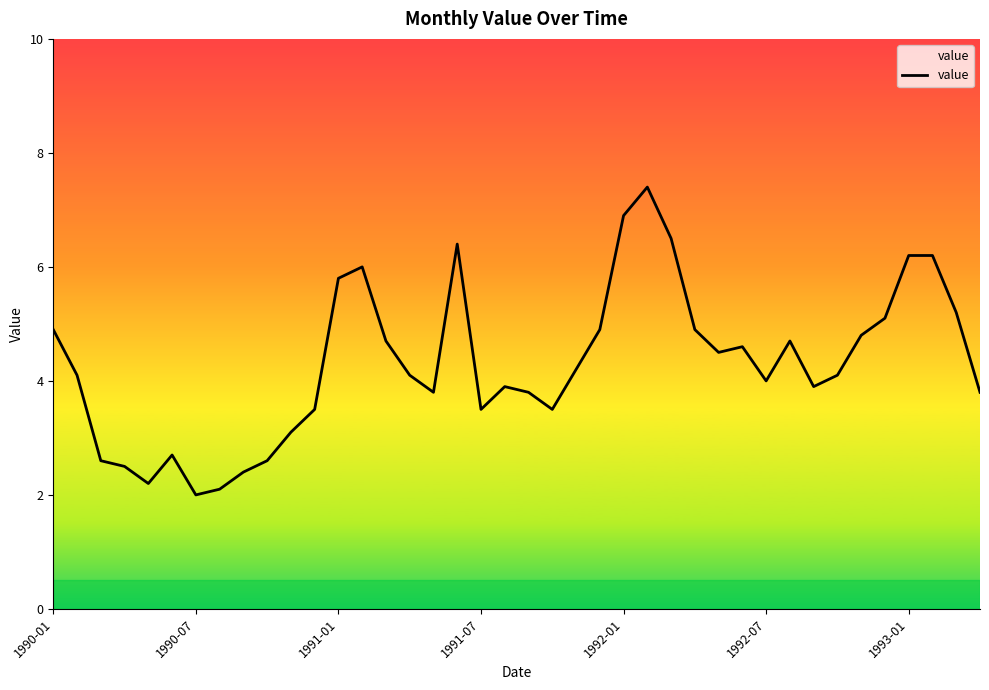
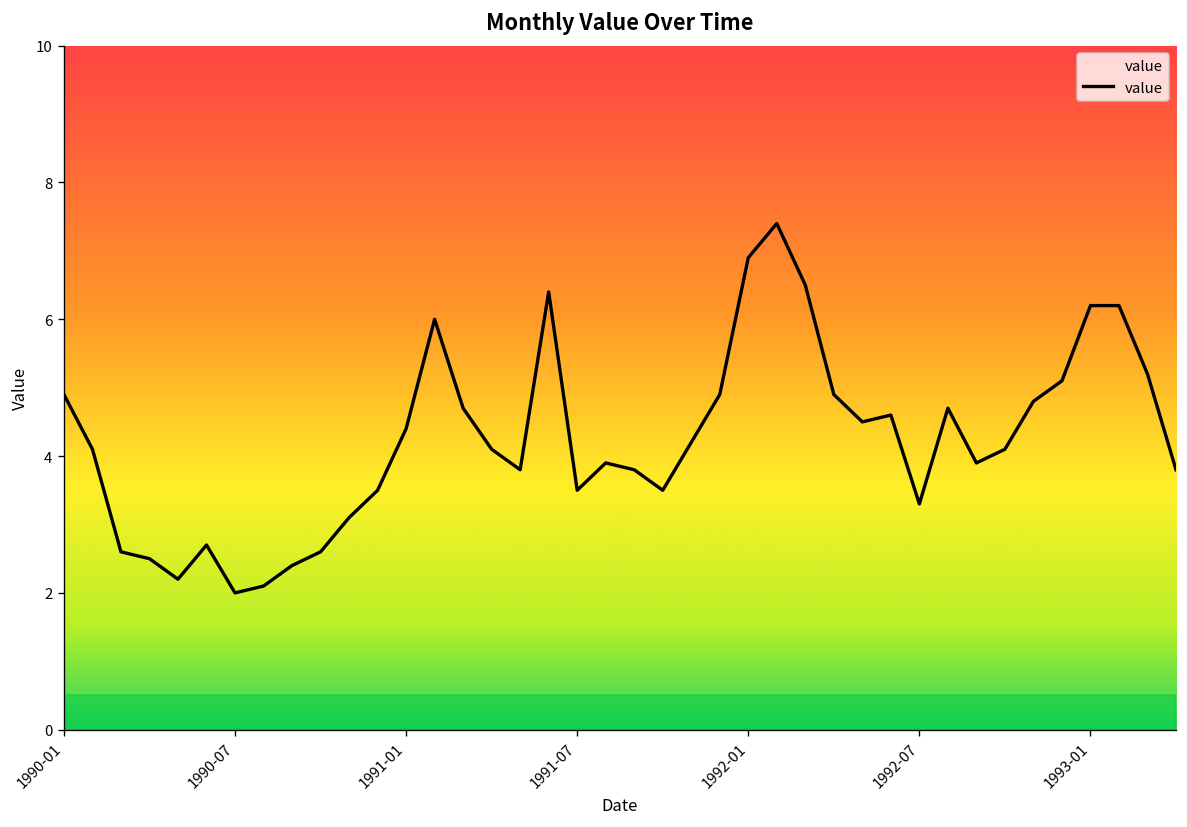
1991-01: 5.8 -> 4.4
1992-07: 4.0 -> 3.3
